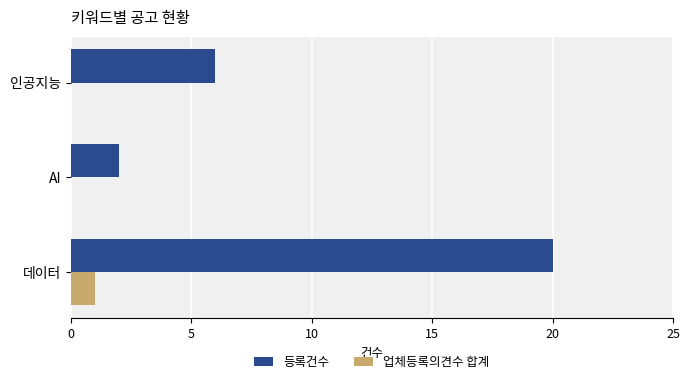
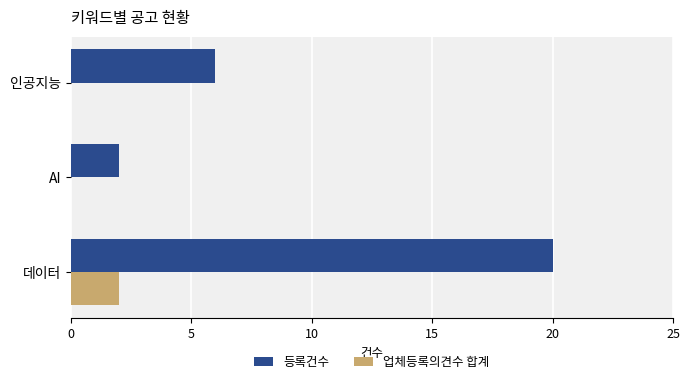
업체등록의견수 합계, 데이터: 1 -> 2
